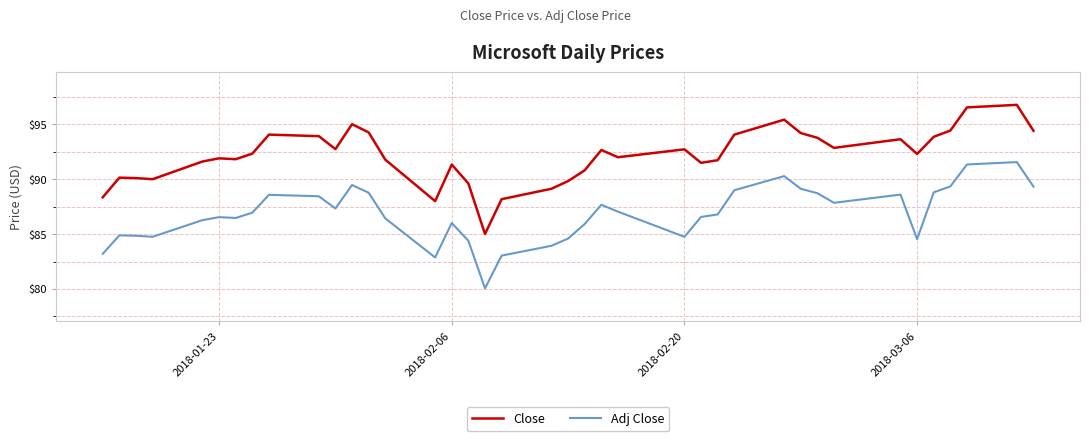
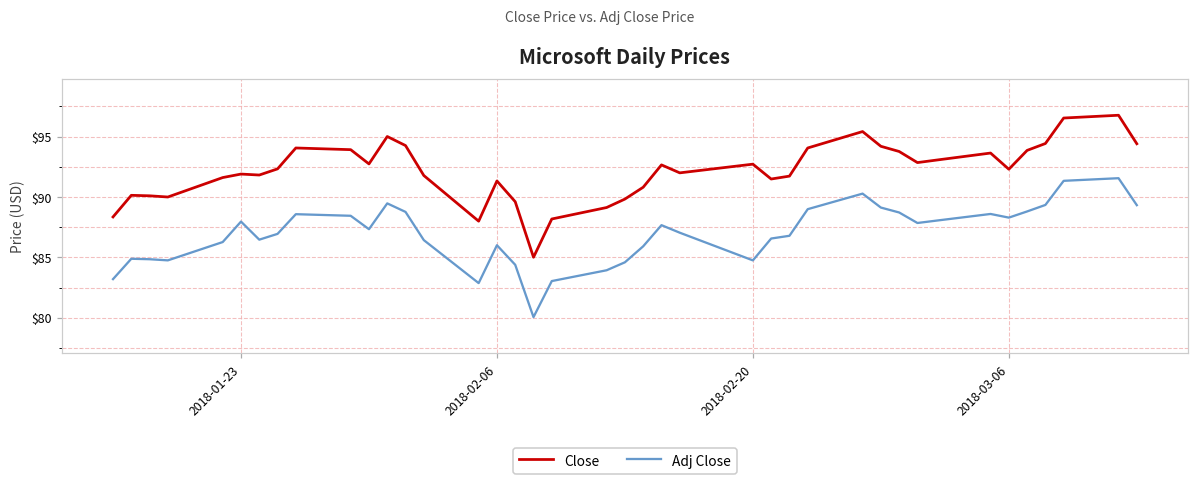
Adj Close, 2018-01-23: $86.5 -> $88.0
Adj Close, 2018-03-06: $84.5 -> $88.3
